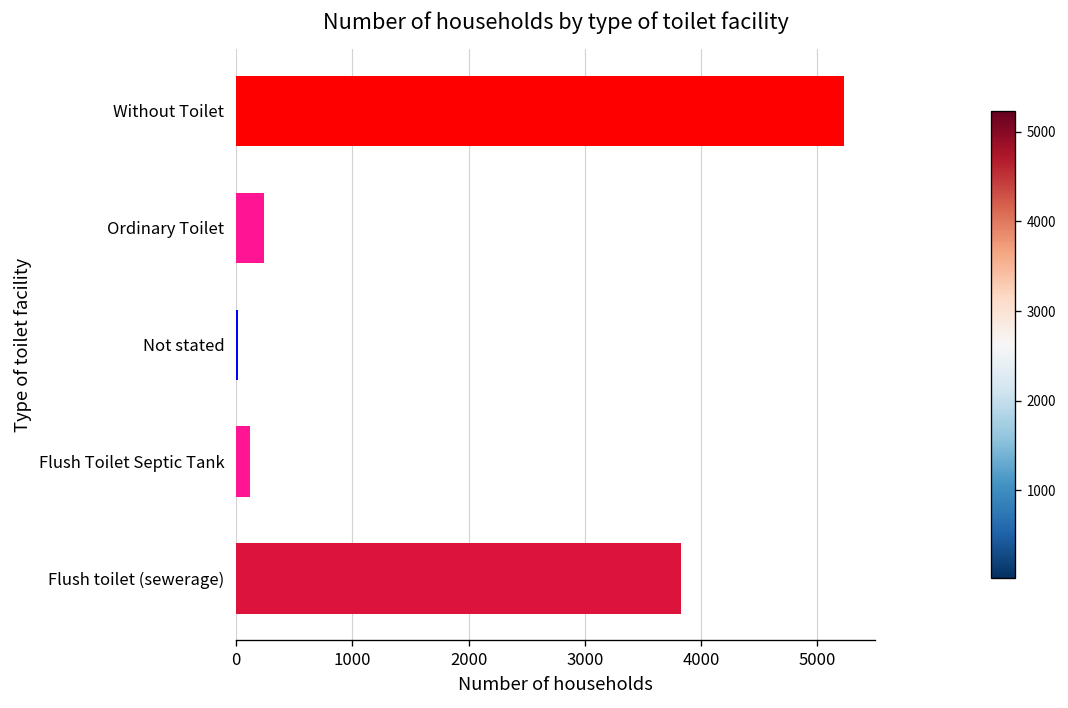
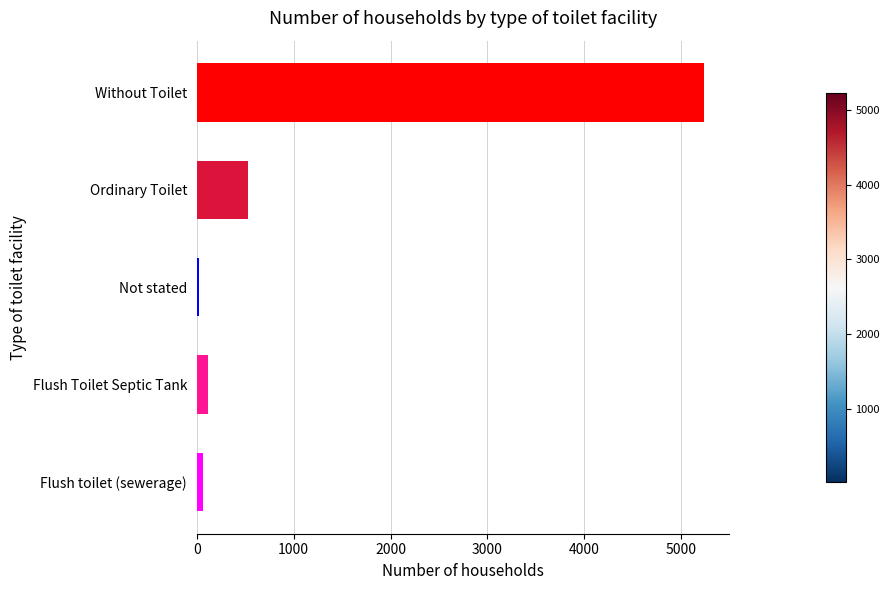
Ordinary Toilet: 200 -> 500
Flush toilet (sewerage): 3800 -> 100
